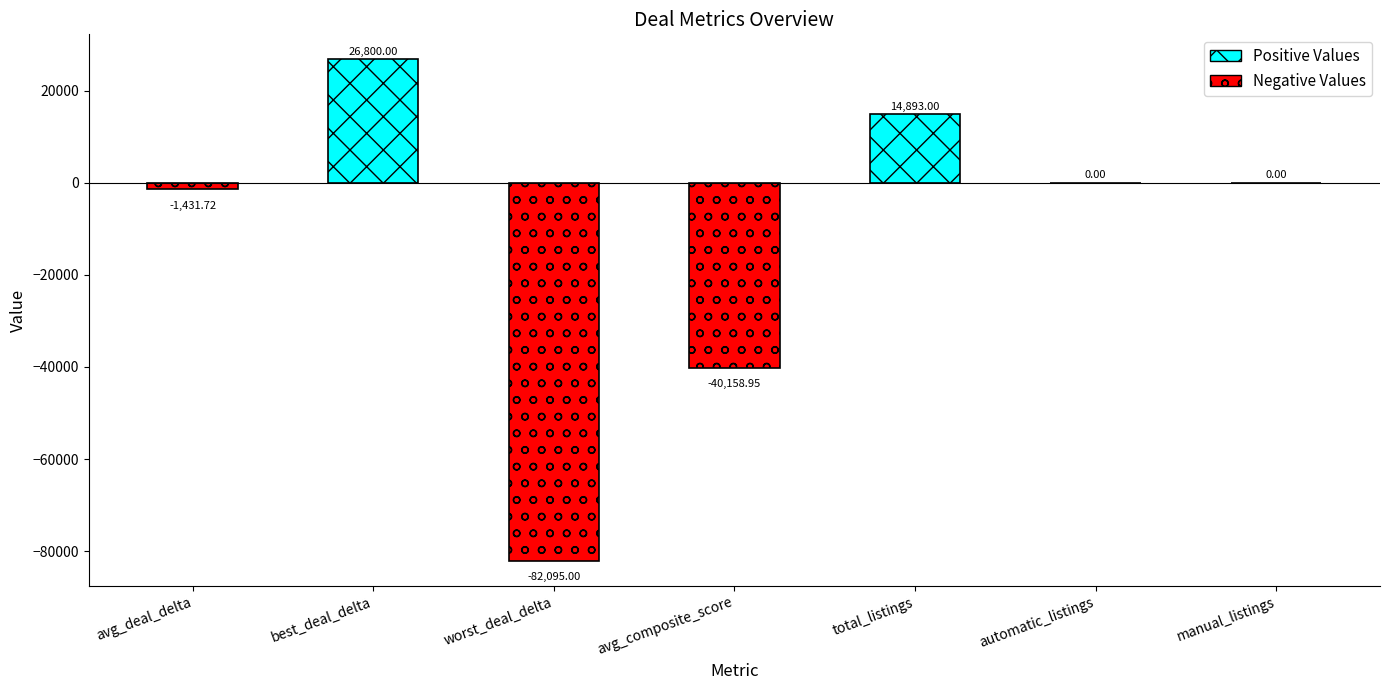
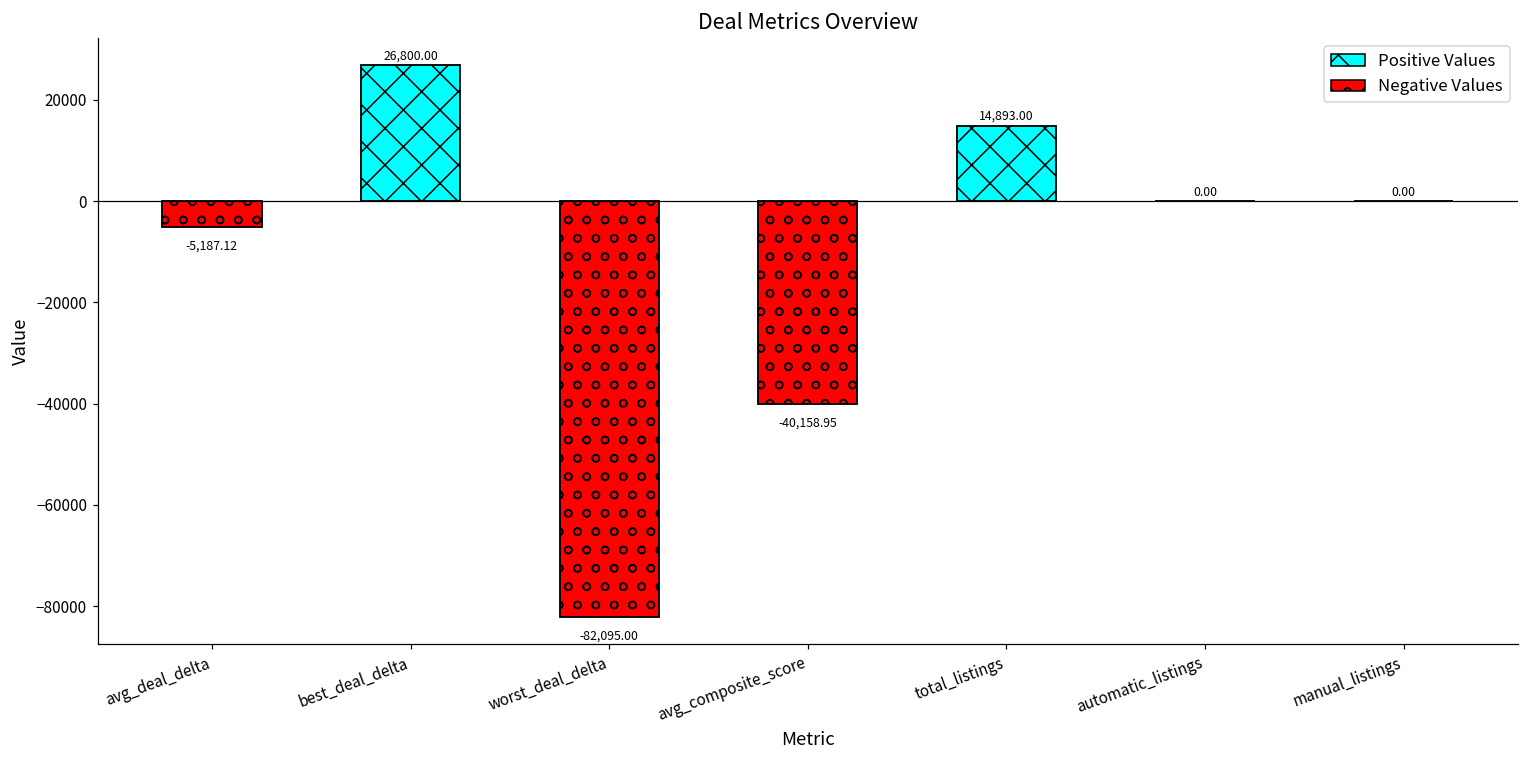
avg_deal_delta: -1,431.72 -> -5,187.12
